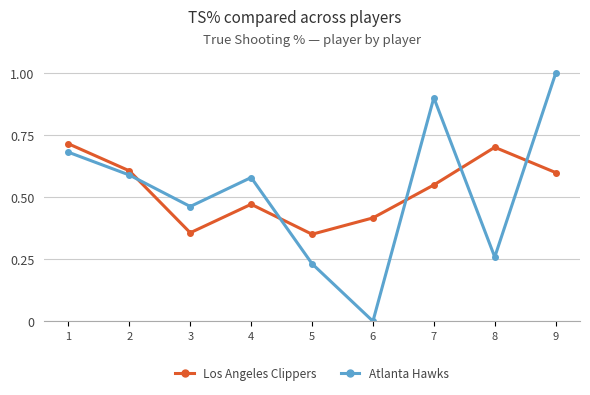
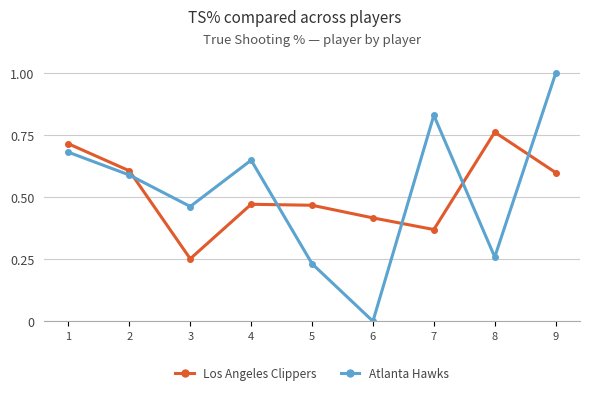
Los Angeles Clippers, 3: 0.36 -> 0.25
Atlanta Hawks, 4: 0.58 -> 0.65
Los Angeles Clippers, 5: 0.35 -> 0.47
Los Angeles Clippers, 7: 0.55 -> 0.37
Atlanta Hawks, 7: 0.90 -> 0.83
Los Angeles Clippers, 8: 0.70 -> 0.76
